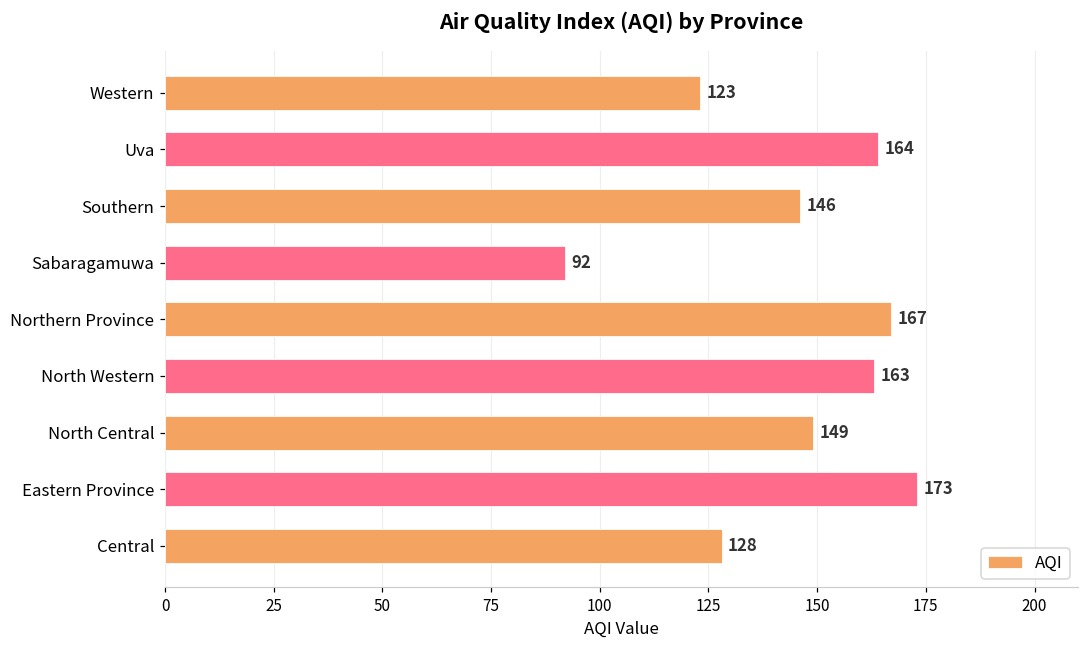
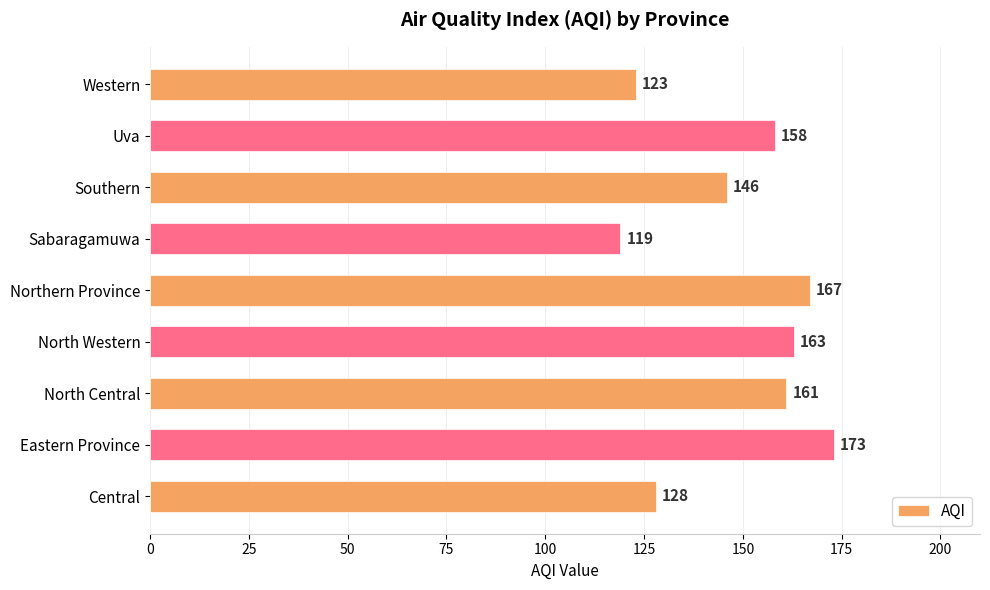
Uva: 164 -> 158
Sabaragamuwa: 92 -> 119
North Central: 149 -> 161
